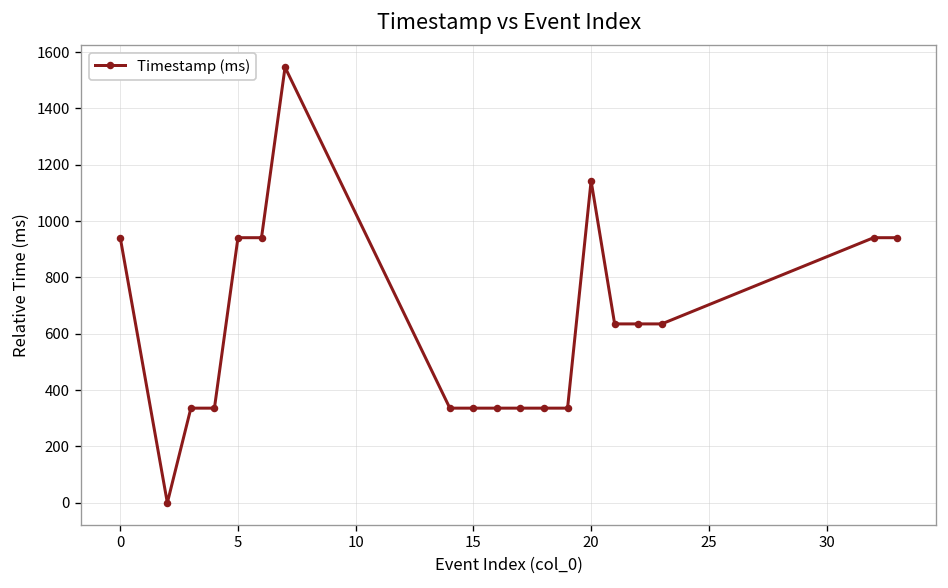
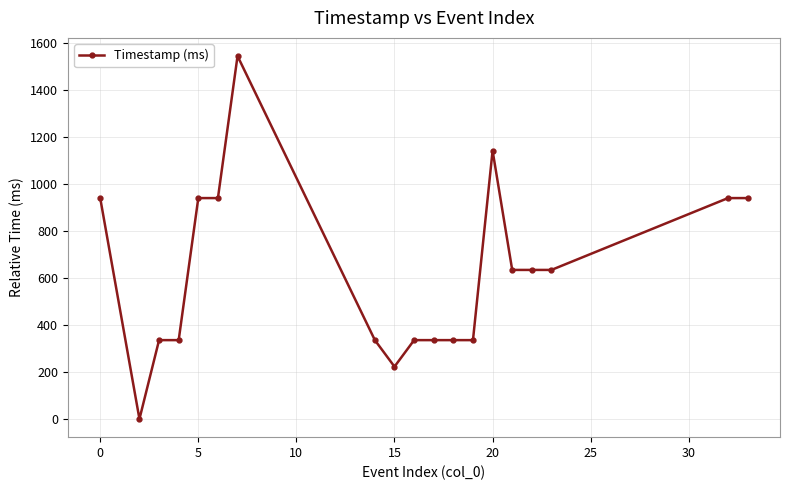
15: 340 -> 220
